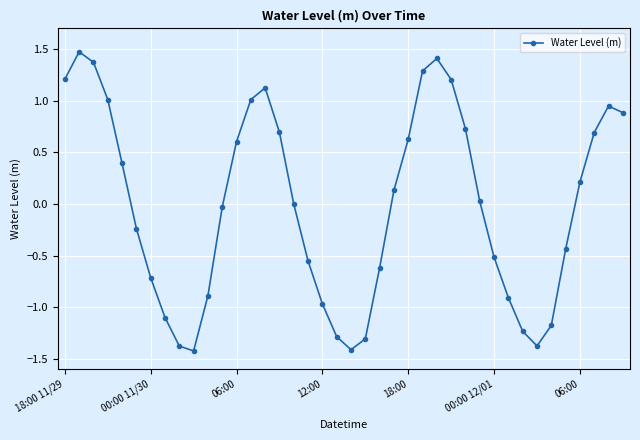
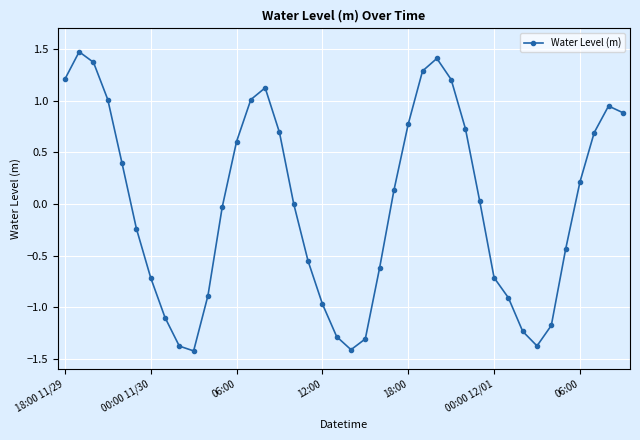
18:00: 0.63 -> 0.77
00:00 12/01: -0.52 -> -0.71
